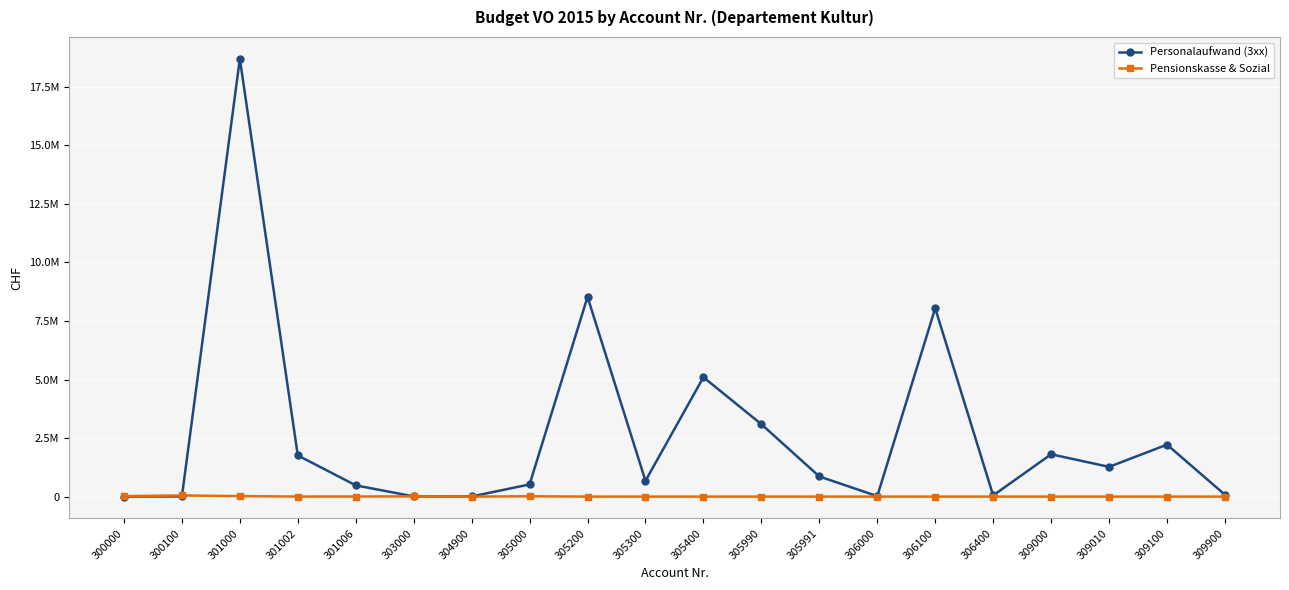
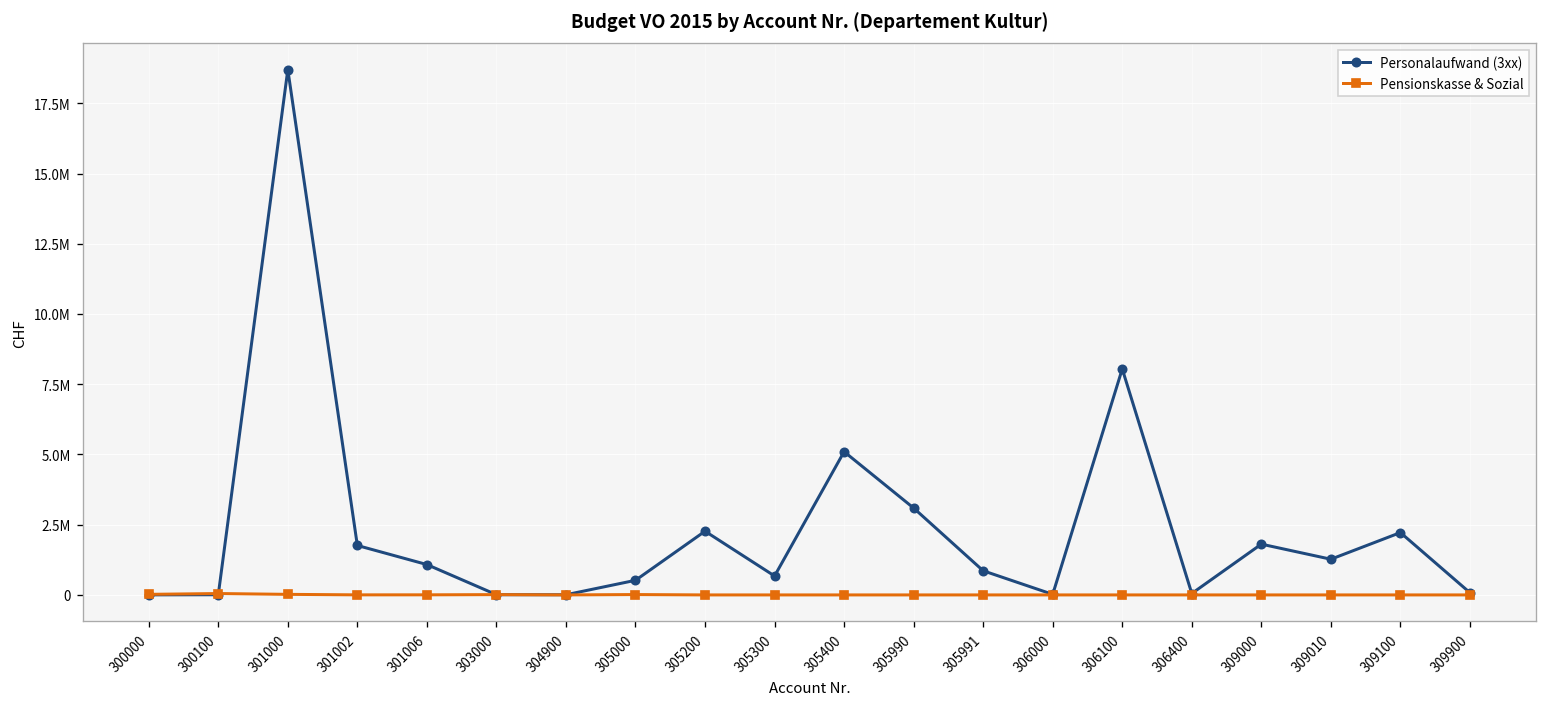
Personalaufwand (3xx), 301006: 500000 -> 1100000
Personalaufwand (3xx), 305200: 8500000 -> 2300000
